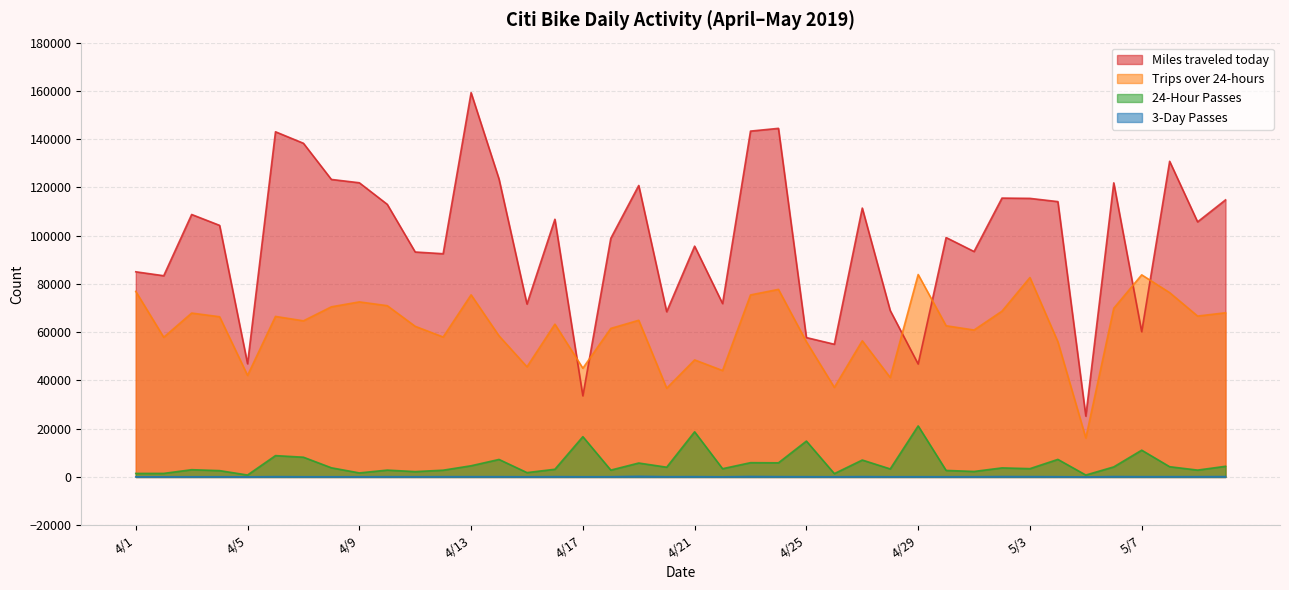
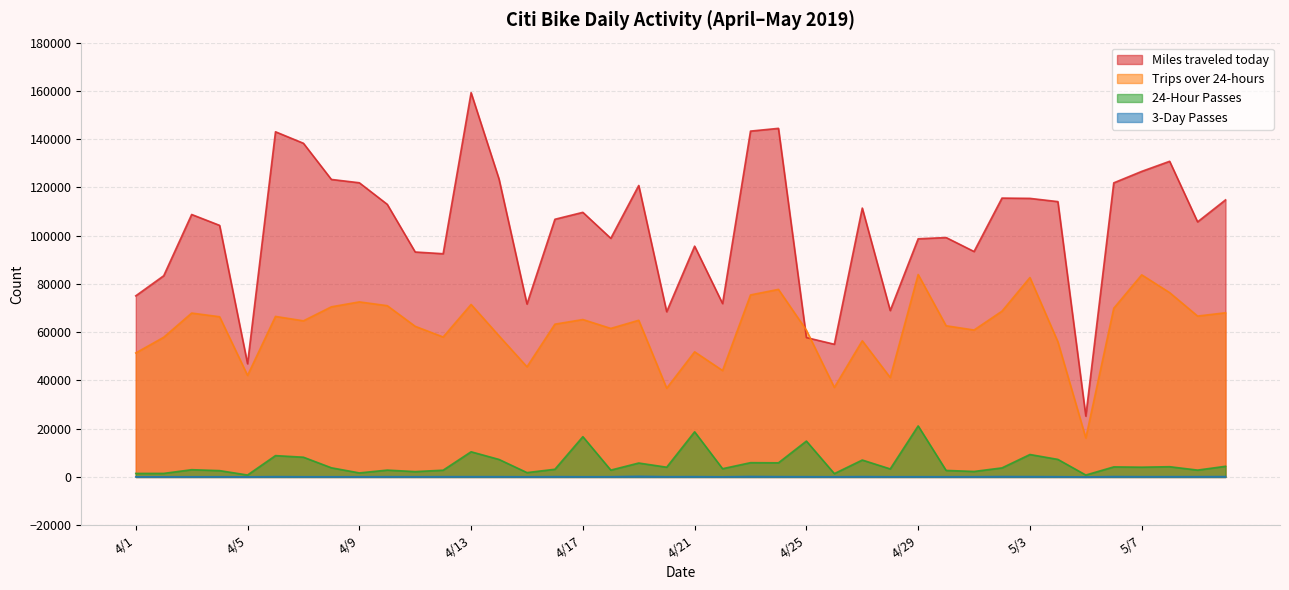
Miles traveled today, 4/1: 85000 -> 75000
Trips over 24-hours, 4/1: 77000 -> 51000
Trips over 24-hours, 4/13: 75000 -> 72000
24-Hour Passes, 4/13: 5000 -> 10000
Miles traveled today, 4/17: 34000 -> 110000
Trips over 24-hours, 4/17: 45000 -> 65000
Trips over 24-hours, 4/21: 49000 -> 52000
Trips over 24-hours, 4/25: 56000 -> 61000
Miles traveled today, 4/29: 47000 -> 99000
24-Hour Passes, 5/3: 3000 -> 9000
Miles traveled today, 5/7: 60000 -> 127000
24-Hour Passes, 5/7: 11000 -> 4000
